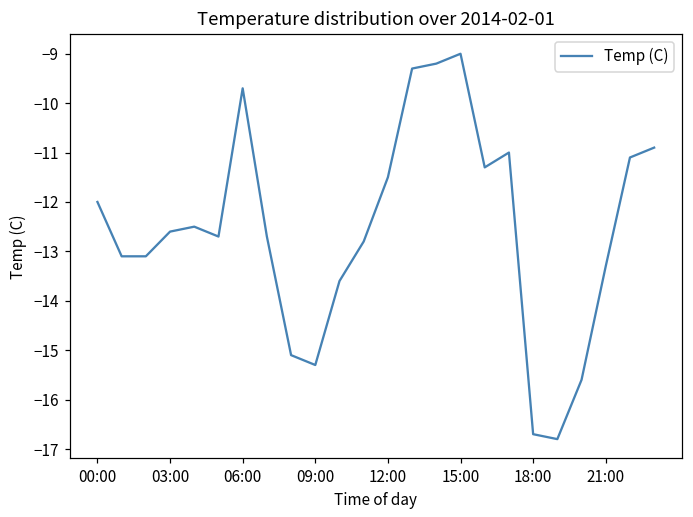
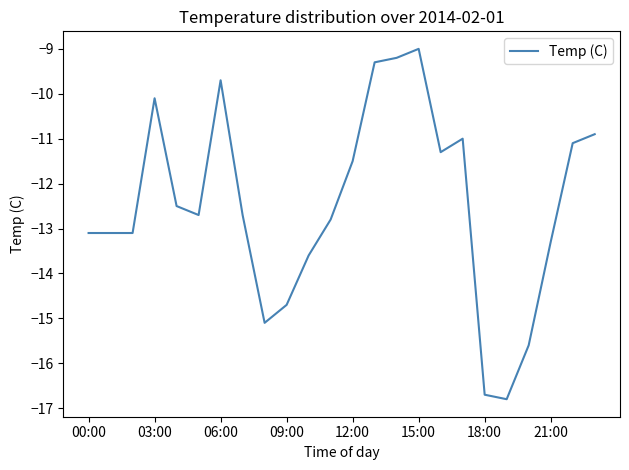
00:00: -12.0 -> -13.1
03:00: -12.6 -> -10.1
09:00: -15.3 -> -14.7
